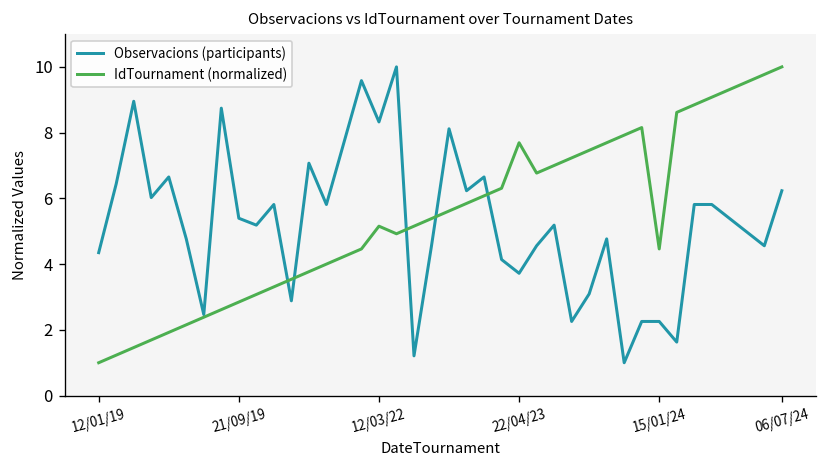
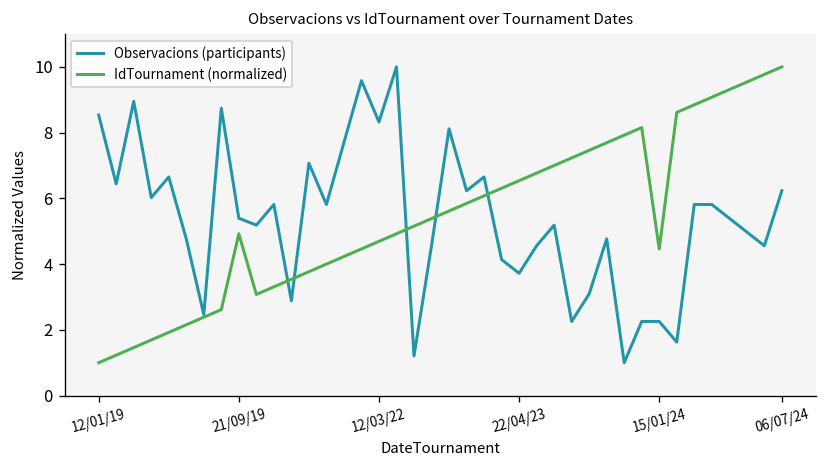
Observacions (participants), 12/01/19: 4.3 -> 8.5
IdTournament (normalized), 21/09/19: 2.8 -> 4.9
IdTournament (normalized), 12/03/22: 5.2 -> 4.7
IdTournament (normalized), 22/04/23: 7.7 -> 6.5
